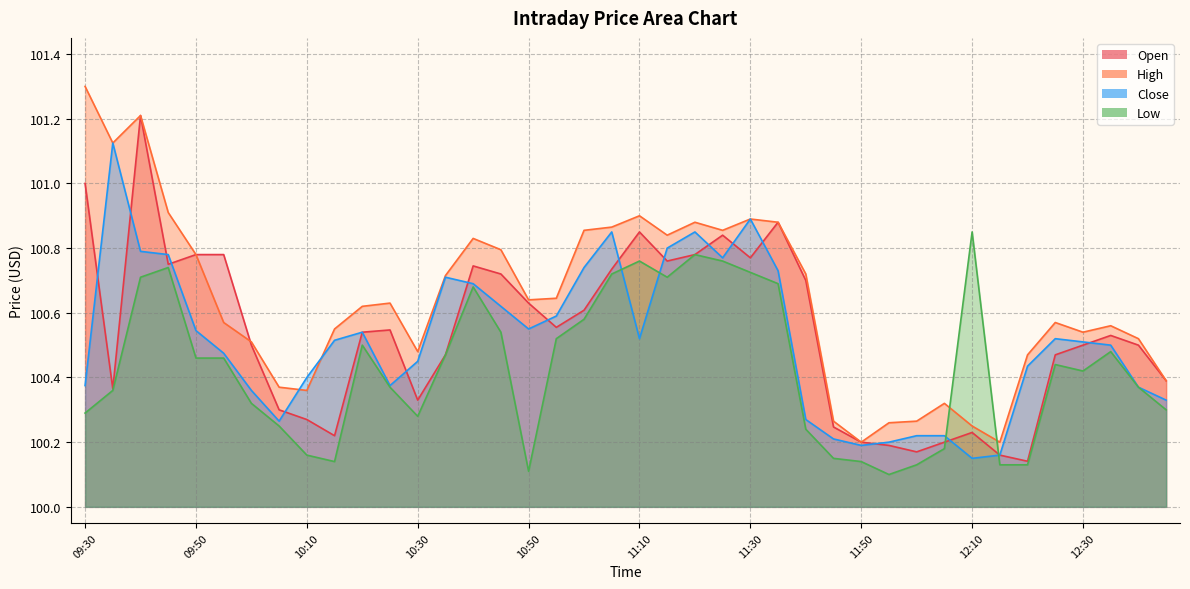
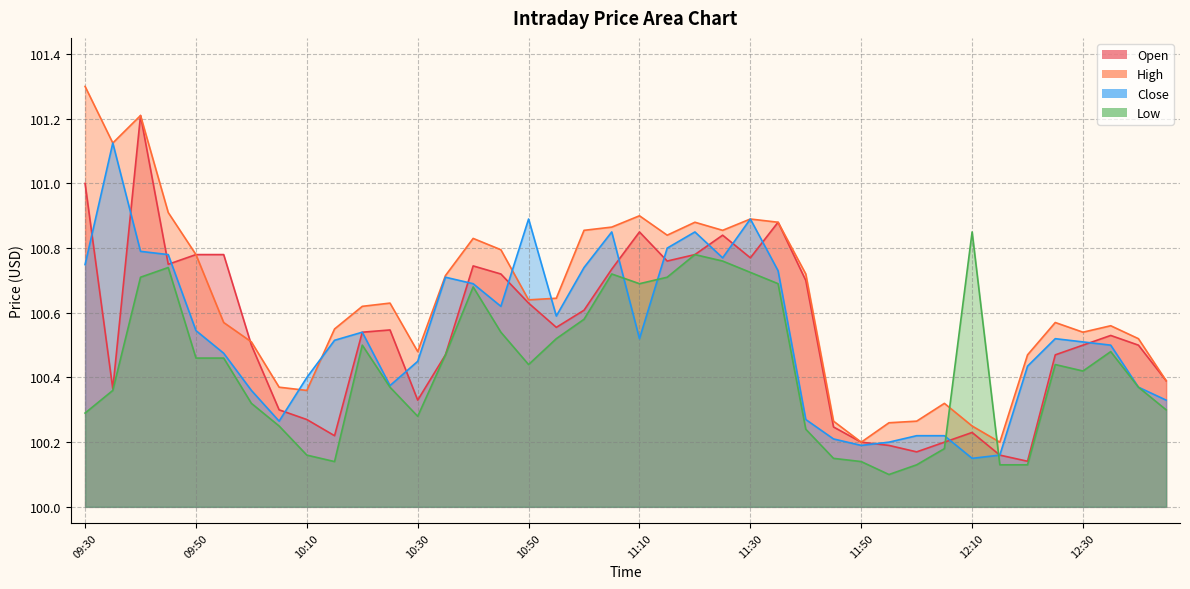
Close, 09:30: 100.38 -> 100.75
Close, 10:50: 100.55 -> 100.89
Low, 10:50: 100.11 -> 100.44
Low, 11:10: 100.76 -> 100.69
